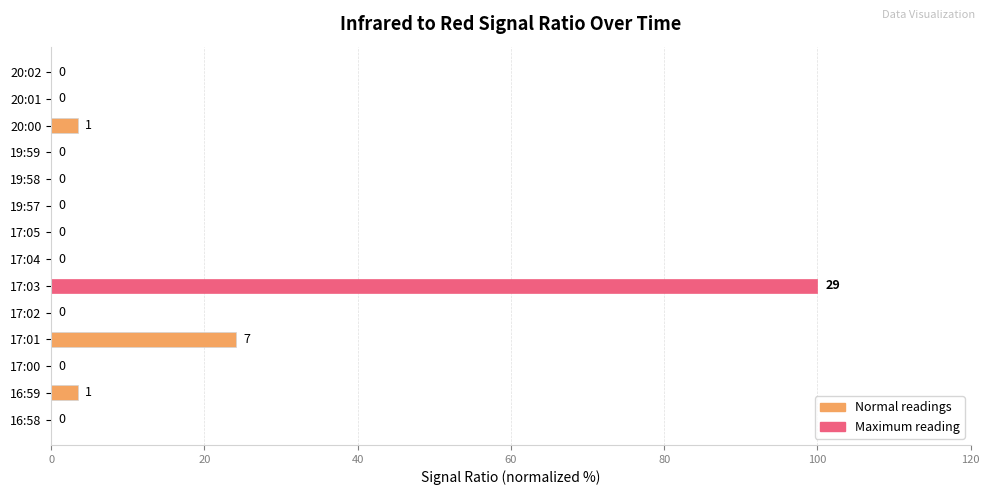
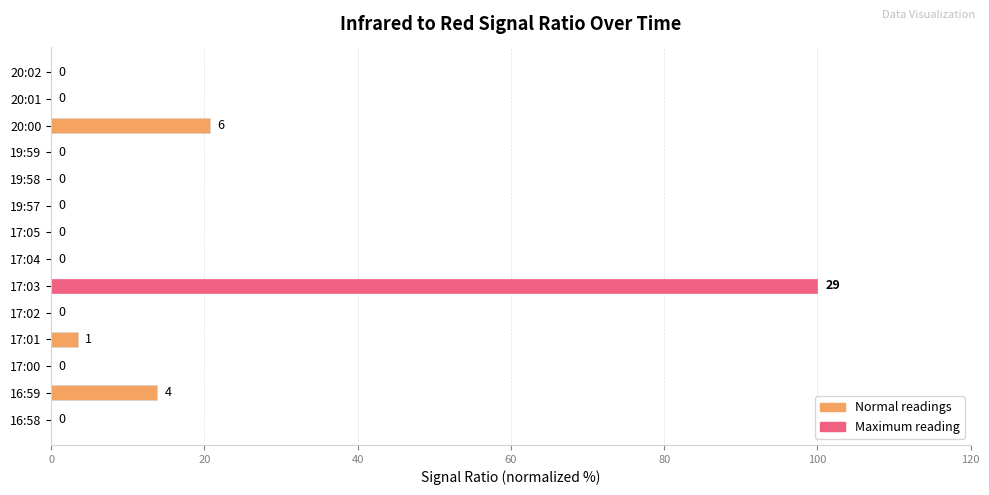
20:00: 1 -> 6
17:01: 7 -> 1
16:59: 1 -> 4
